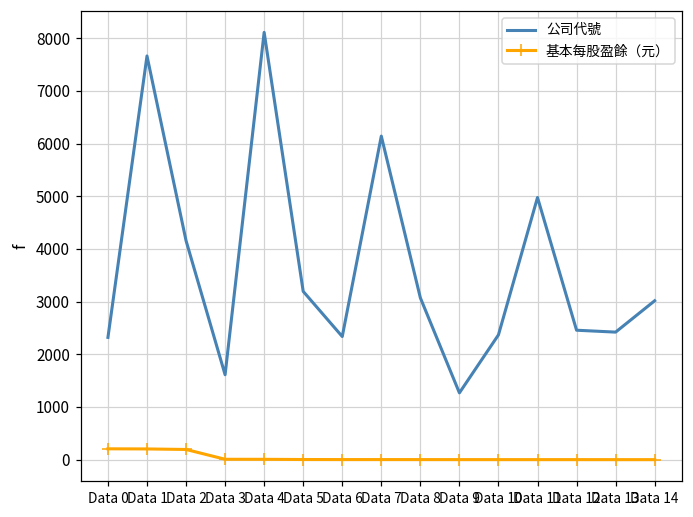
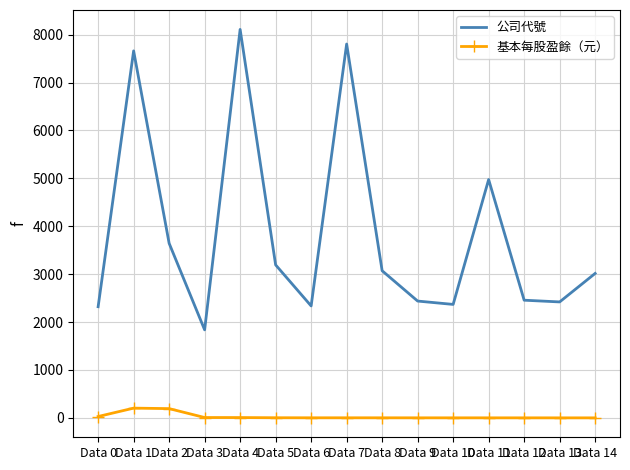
基本每股盈餘（元）, Data 0: 200 -> 0
公司代號, Data 2: 4200 -> 3600
公司代號, Data 3: 1600 -> 1800
公司代號, Data 7: 6100 -> 7800
公司代號, Data 9: 1300 -> 2400
